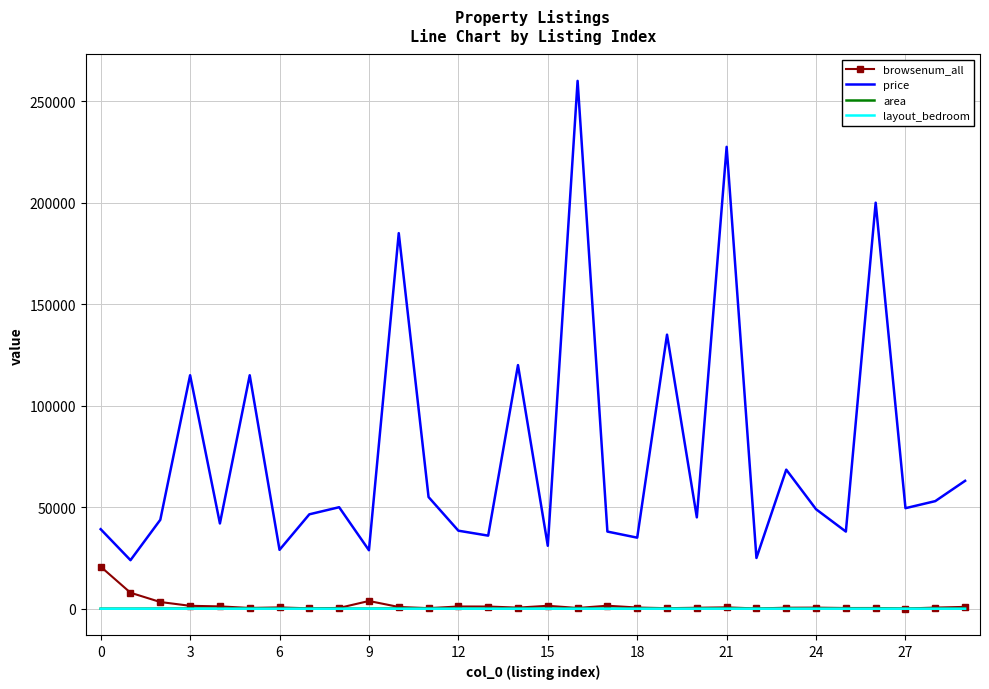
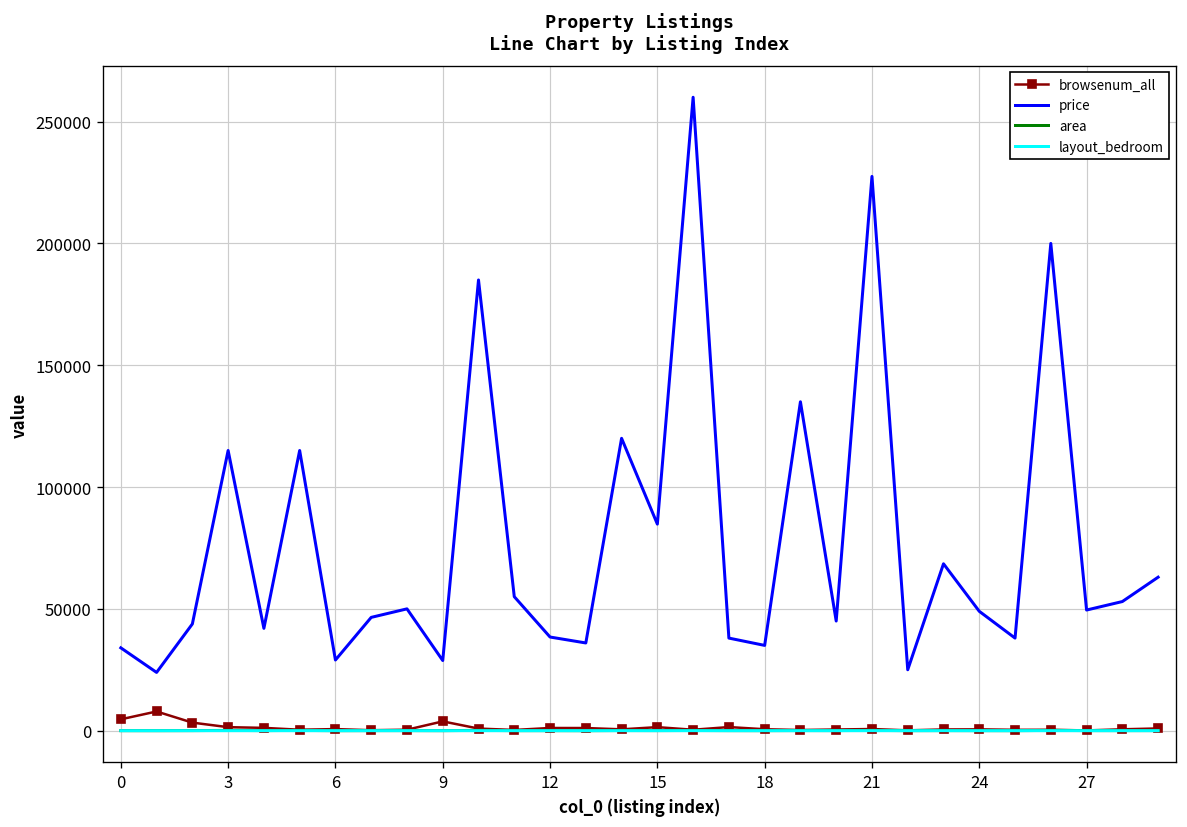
browsenum_all, 0: 21000 -> 5000
price, 0: 39000 -> 34000
price, 15: 31000 -> 85000
